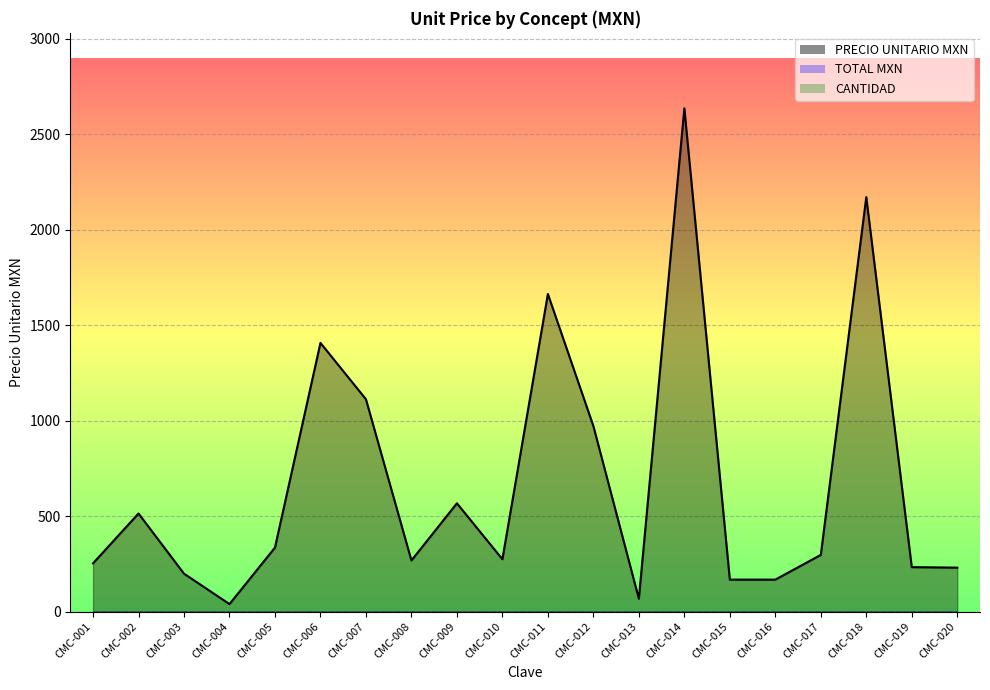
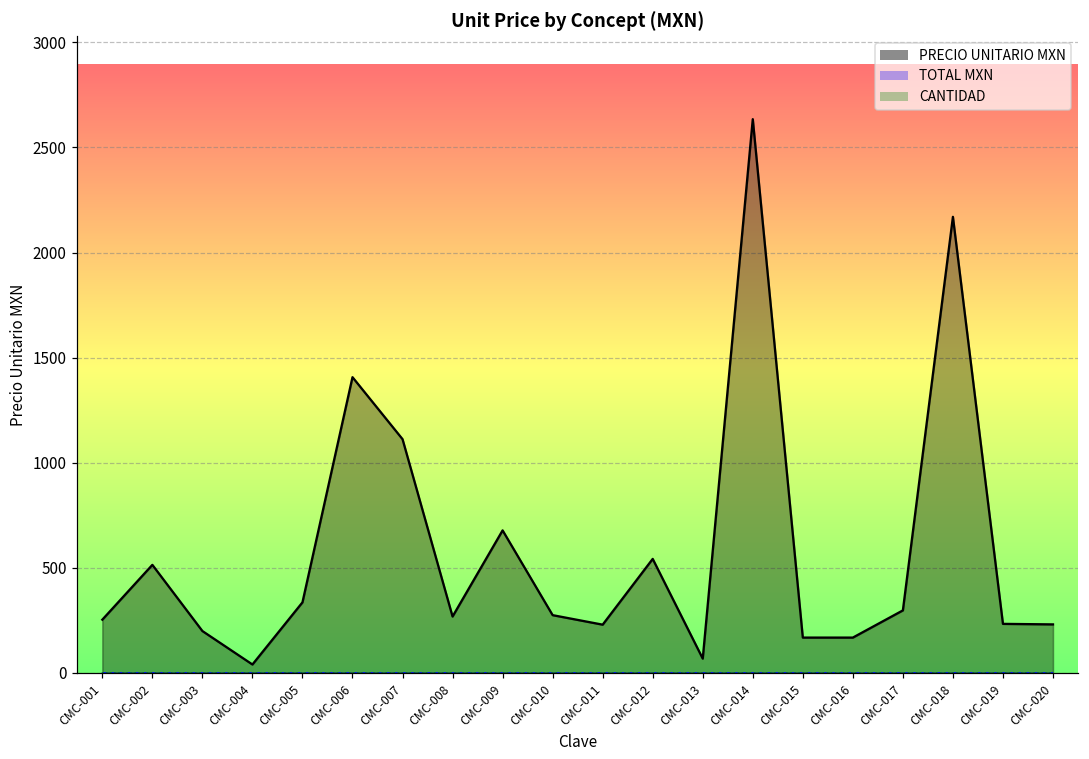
PRECIO UNITARIO MXN, CMC-009: 570 -> 680
PRECIO UNITARIO MXN, CMC-011: 1660 -> 230
PRECIO UNITARIO MXN, CMC-012: 970 -> 540
